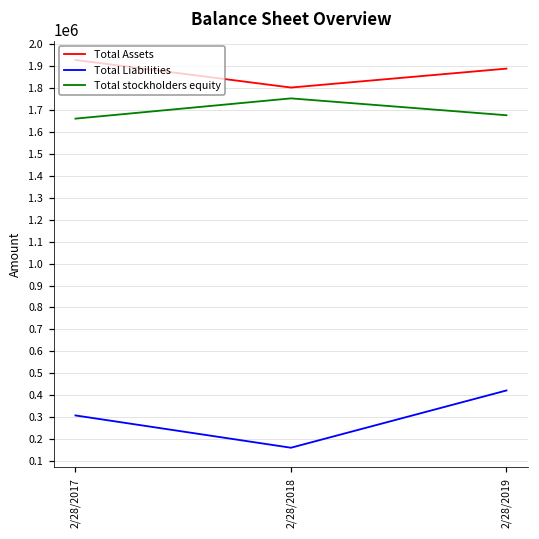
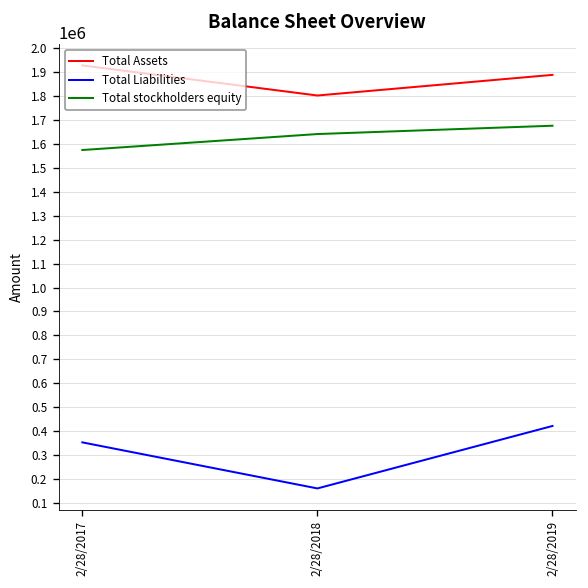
Total Liabilities, 2/28/2017: 310000 -> 350000
Total stockholders equity, 2/28/2017: 1660000 -> 1570000
Total stockholders equity, 2/28/2018: 1750000 -> 1640000
